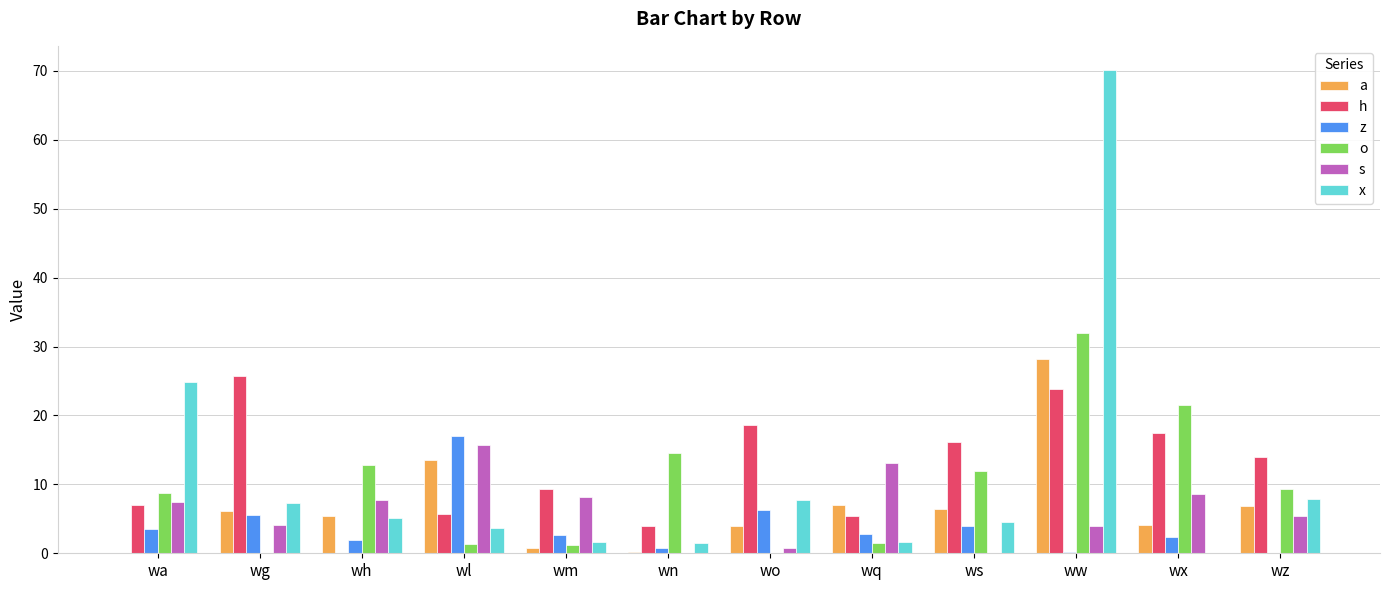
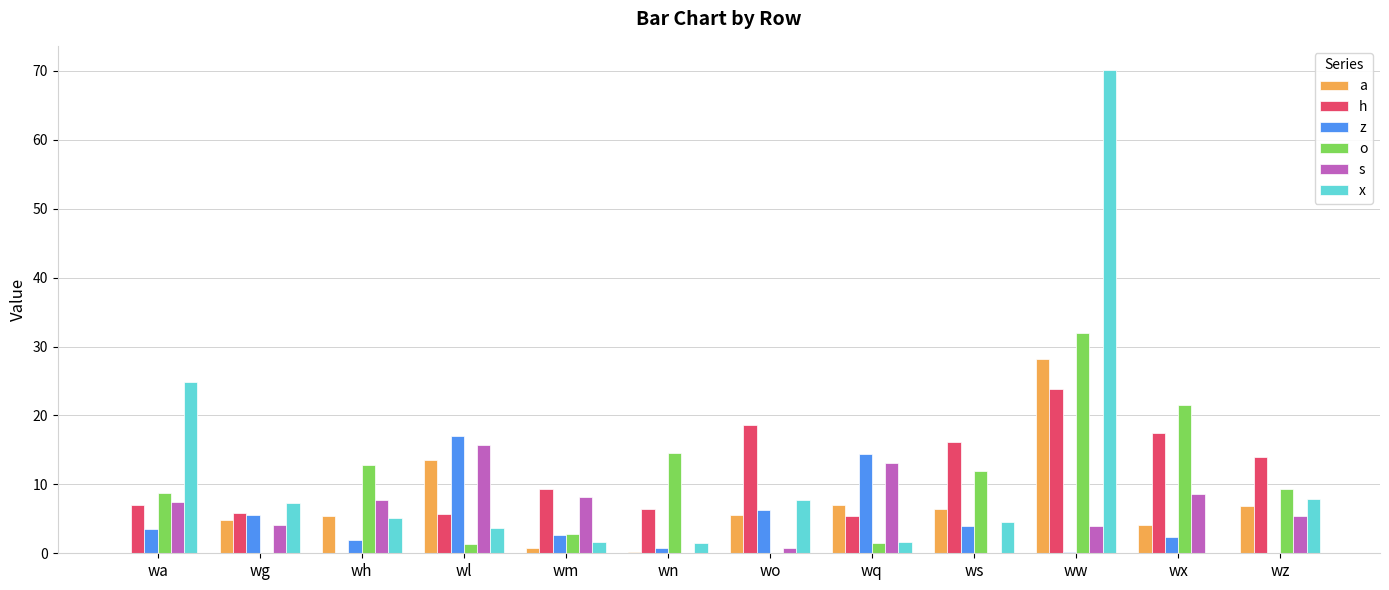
a, wg: 6 -> 5
h, wg: 26 -> 6
o, wm: 1 -> 3
h, wn: 4 -> 6
a, wo: 4 -> 6
z, wq: 3 -> 14
